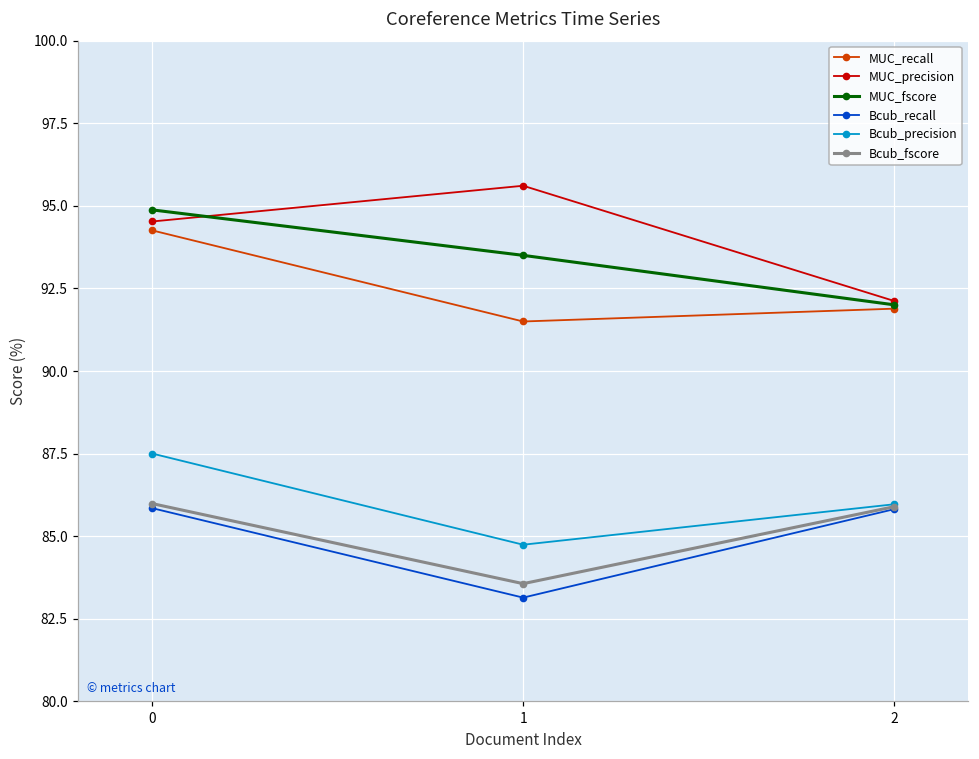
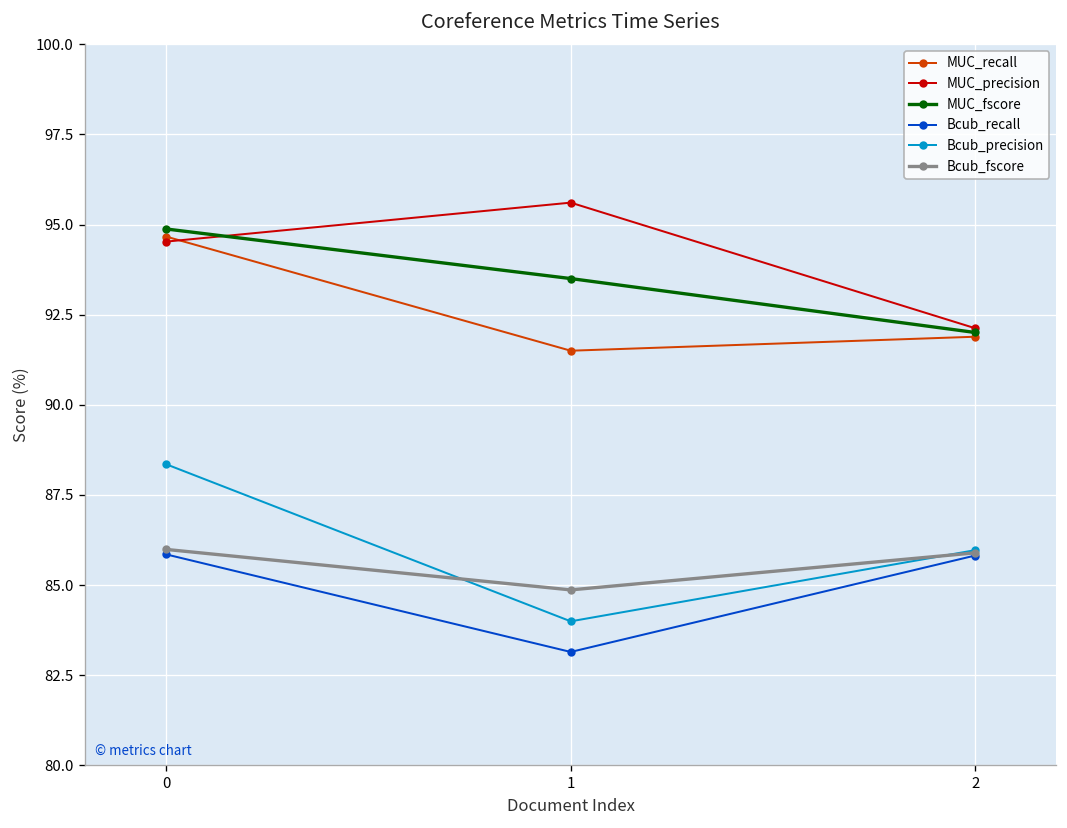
MUC_recall, 0: 94.3 -> 94.7
Bcub_precision, 0: 87.5 -> 88.3
Bcub_precision, 1: 84.7 -> 84.0
Bcub_fscore, 1: 83.6 -> 84.9
